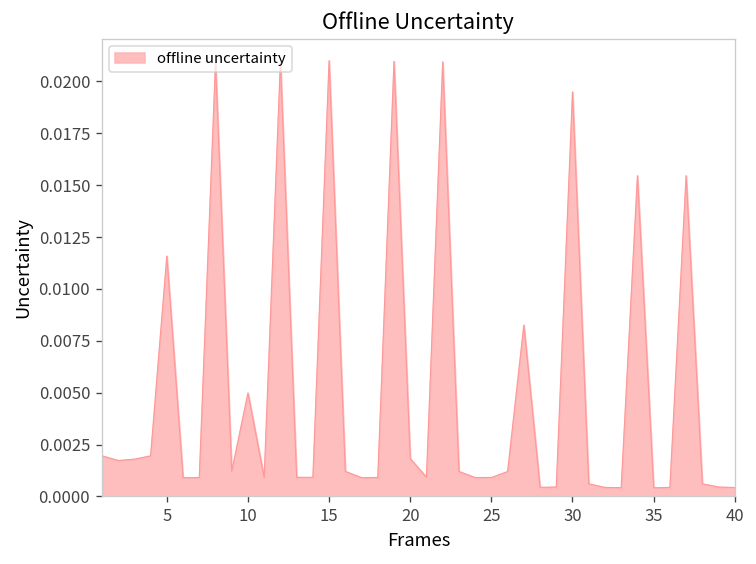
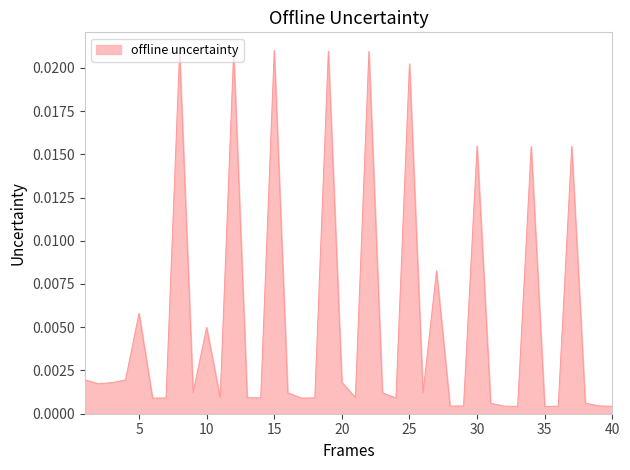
5: 0.0116 -> 0.0058
25: 0.0009 -> 0.0202
30: 0.0195 -> 0.0155
